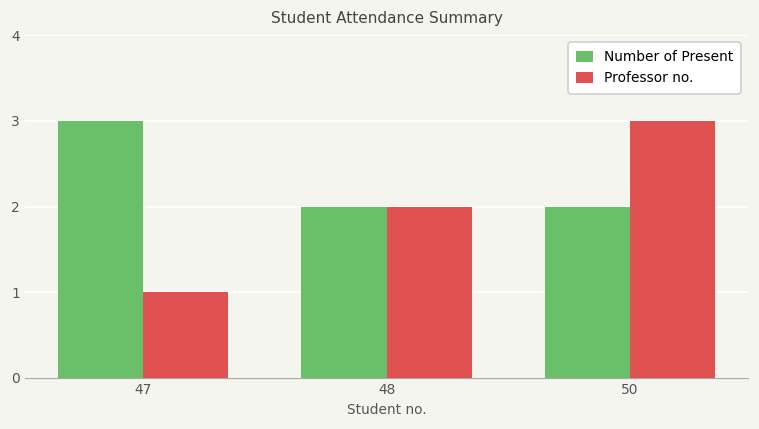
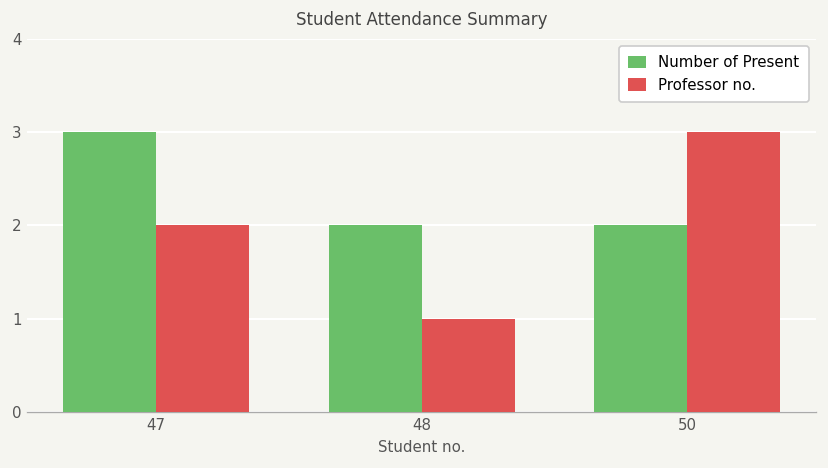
Professor no., 47: 1 -> 2
Professor no., 48: 2 -> 1
